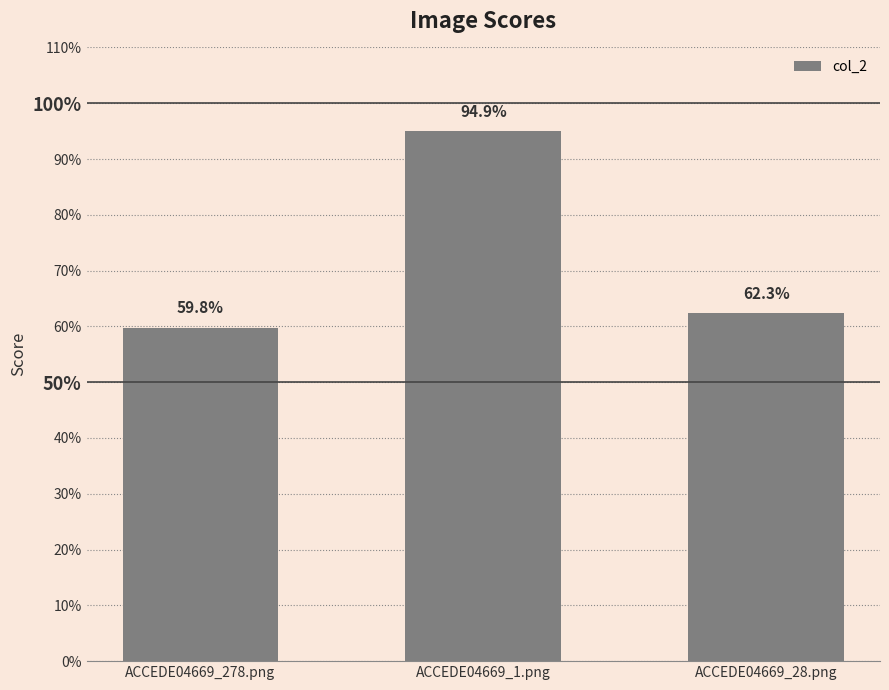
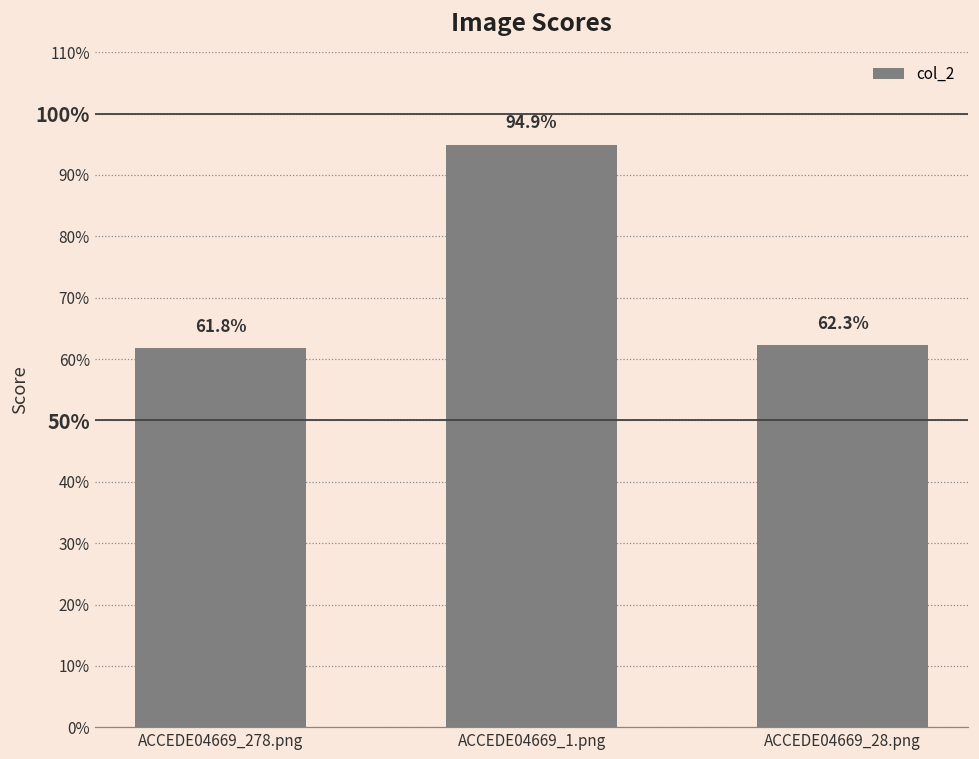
ACCEDE04669_278.png: 59.8% -> 61.8%
